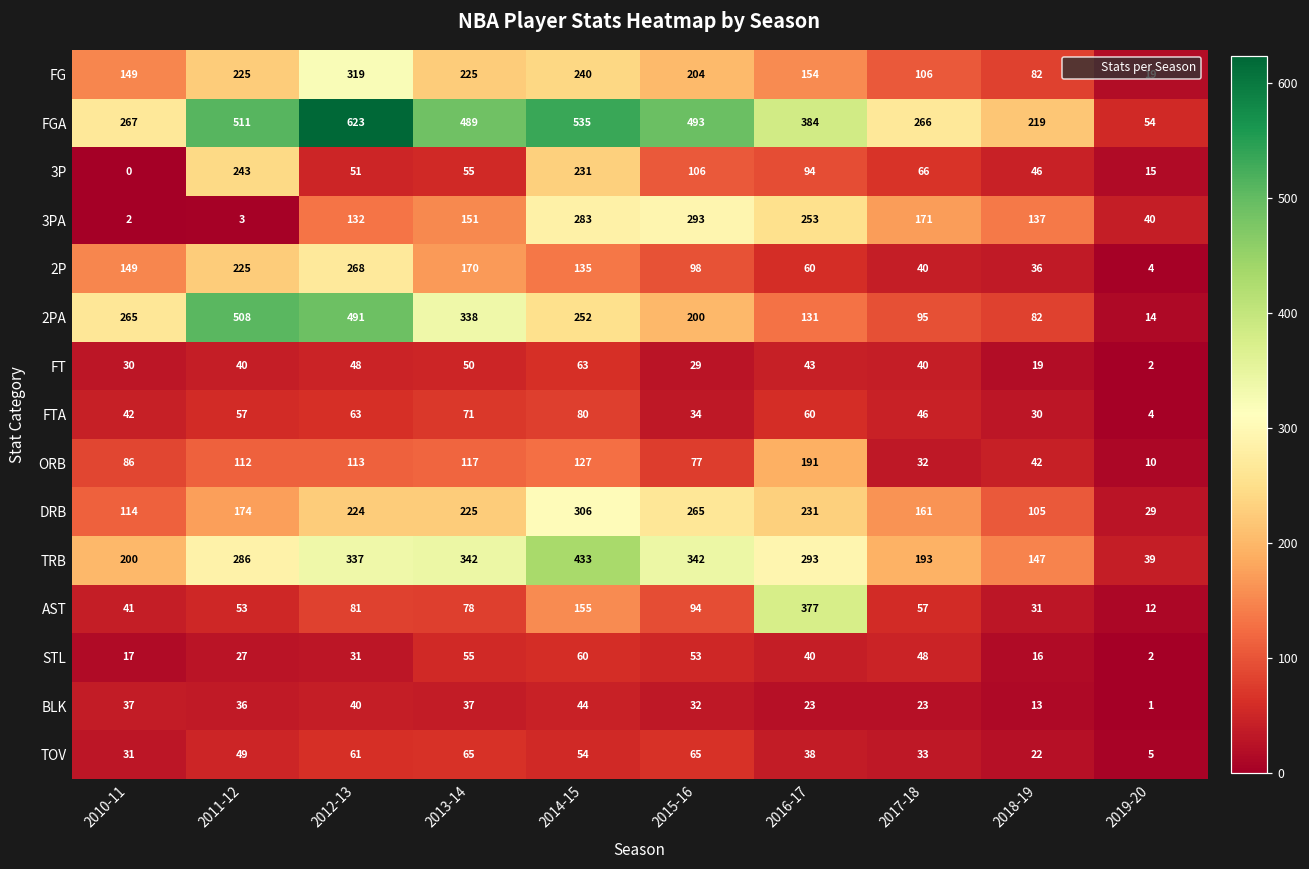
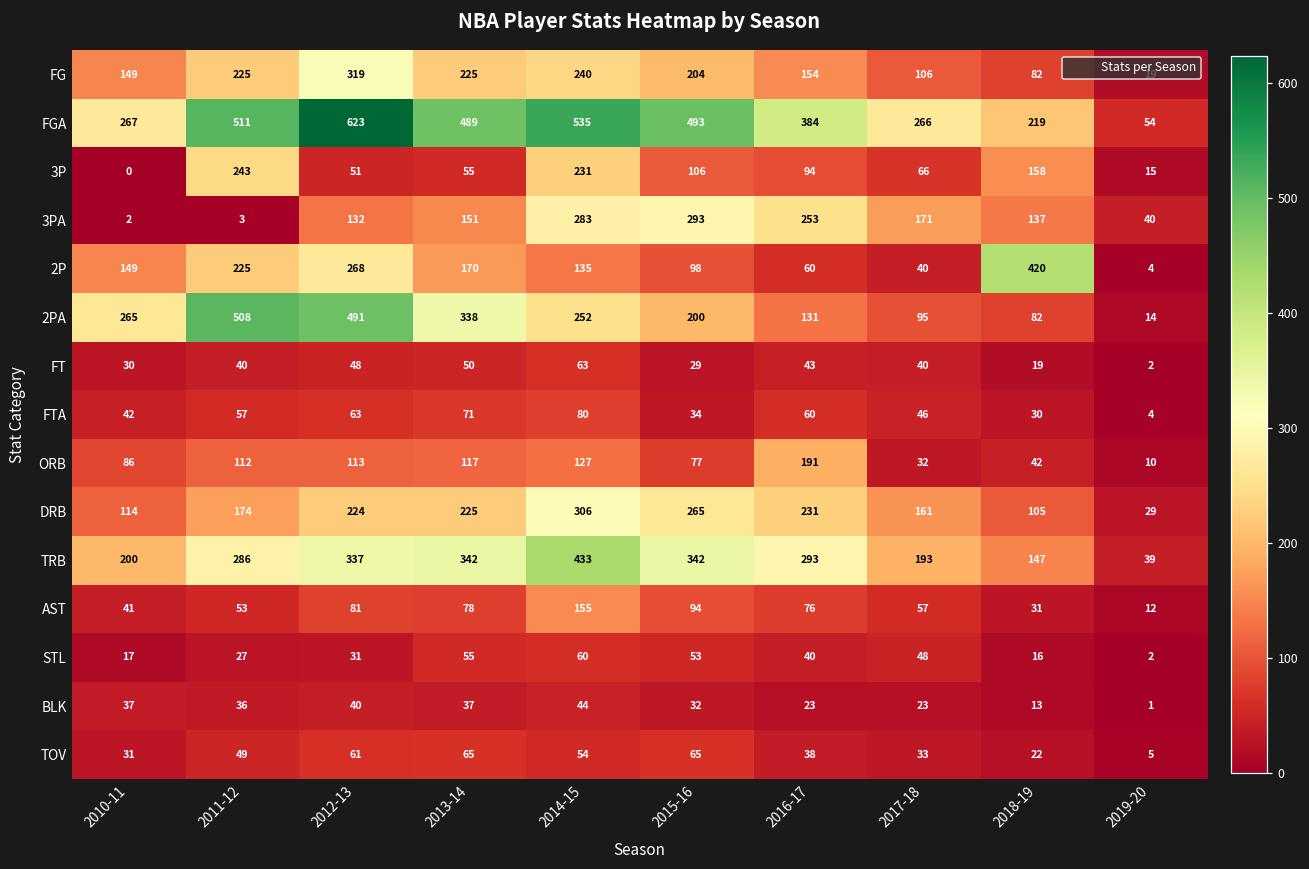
3P, 2018-19: 46 -> 158
2P, 2018-19: 36 -> 420
AST, 2016-17: 377 -> 76
